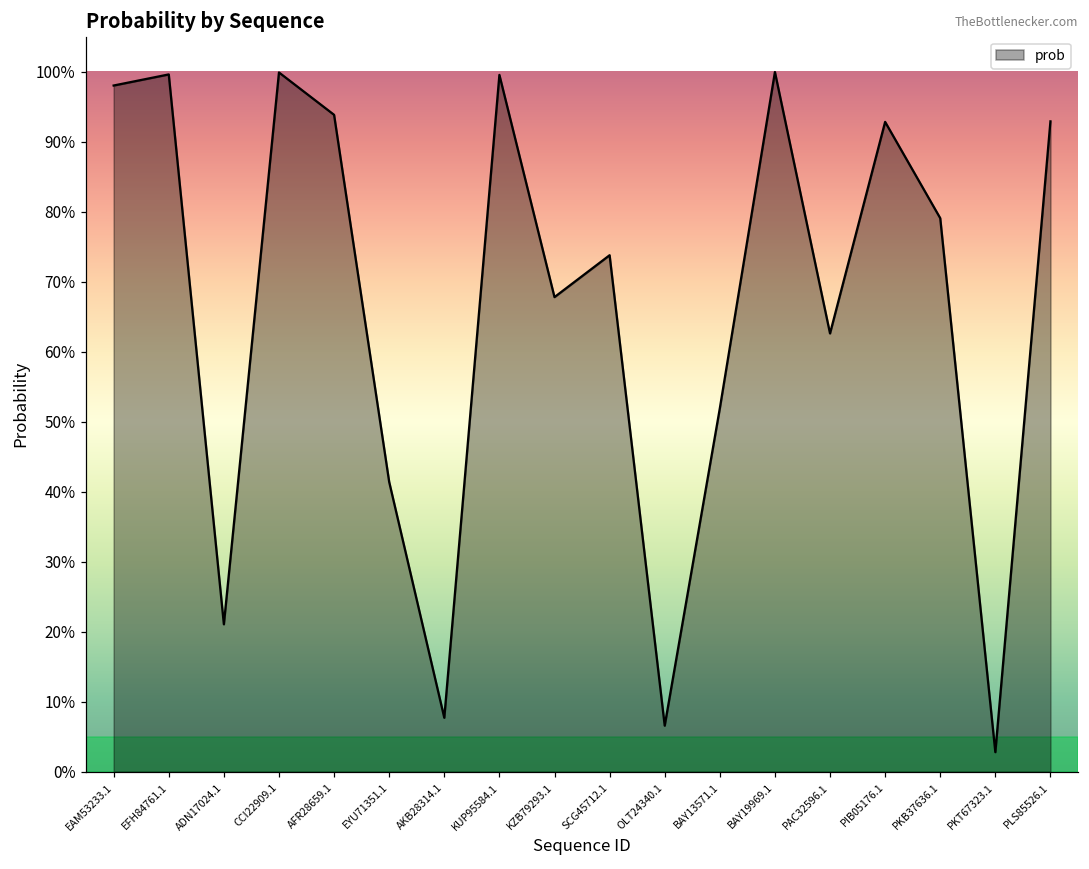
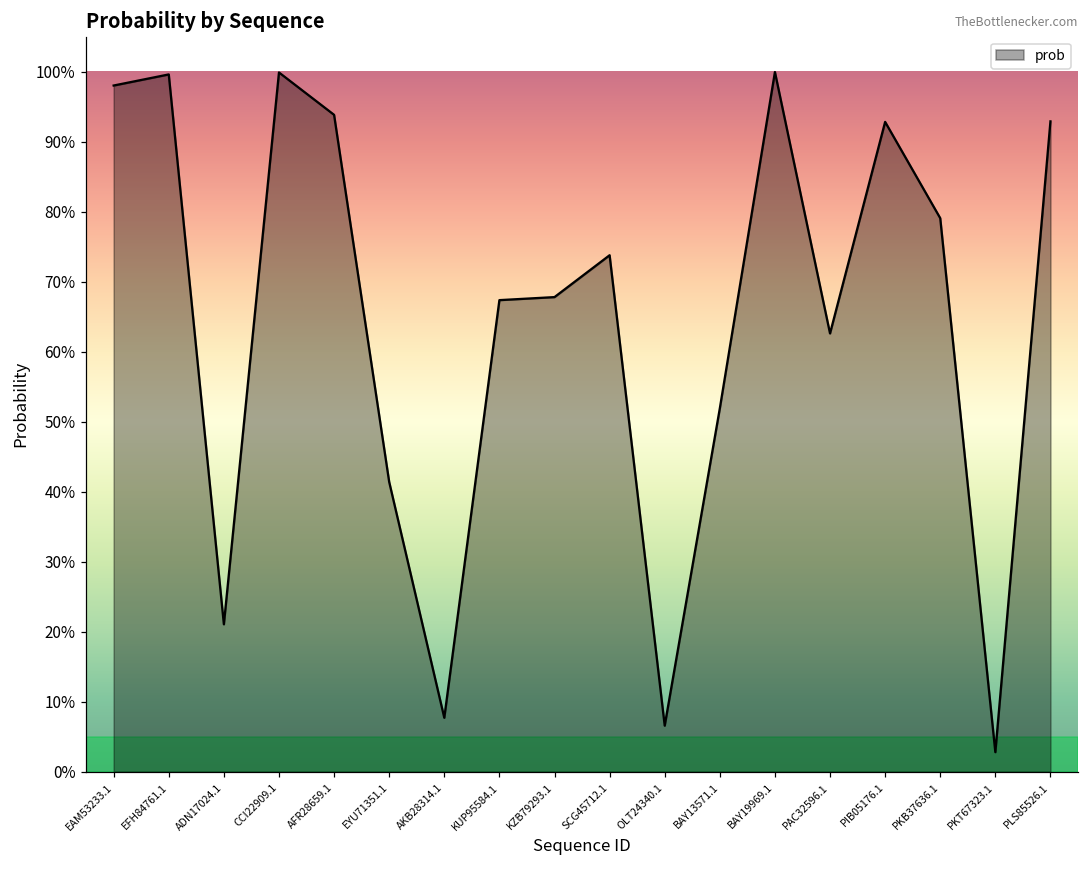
KUP95584.1: 100% -> 67%
